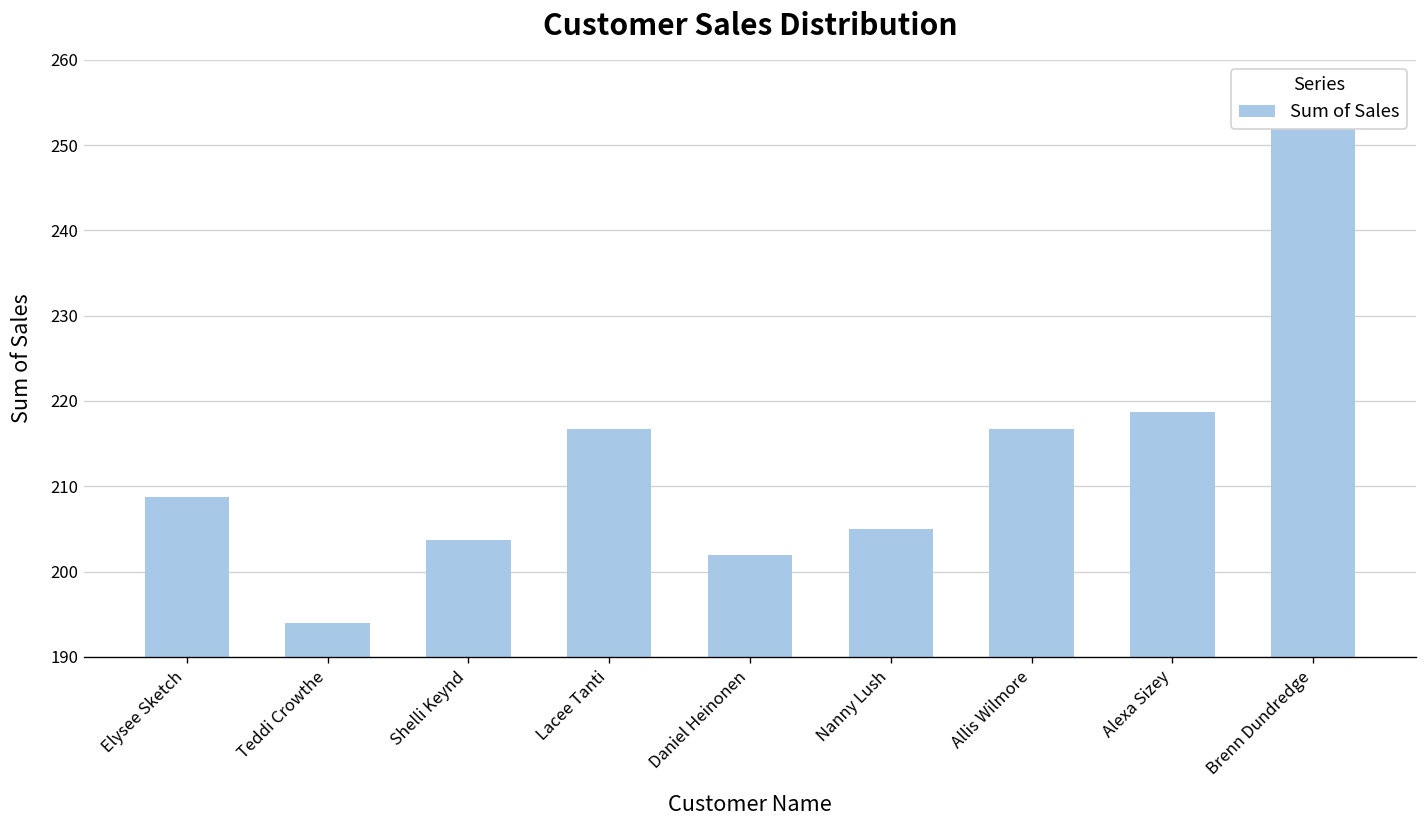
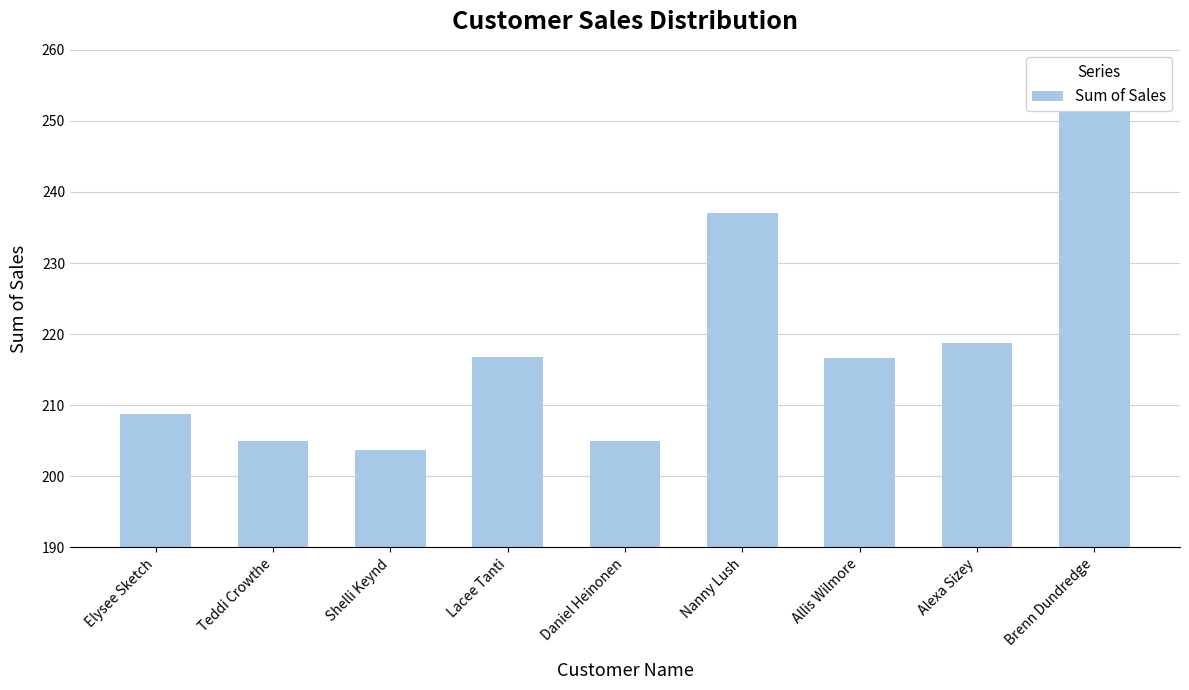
Teddi Crowthe: 194 -> 205
Daniel Heinonen: 202 -> 205
Nanny Lush: 205 -> 237
